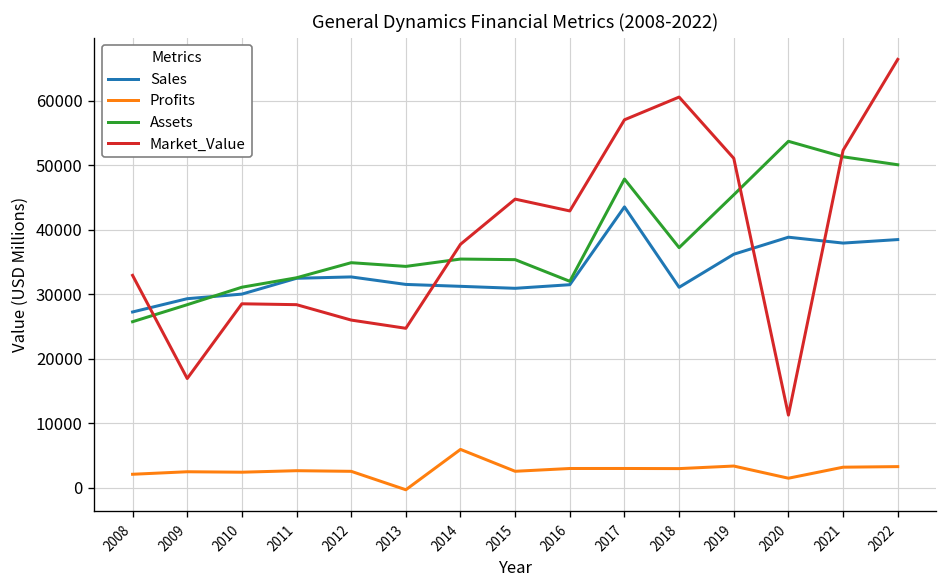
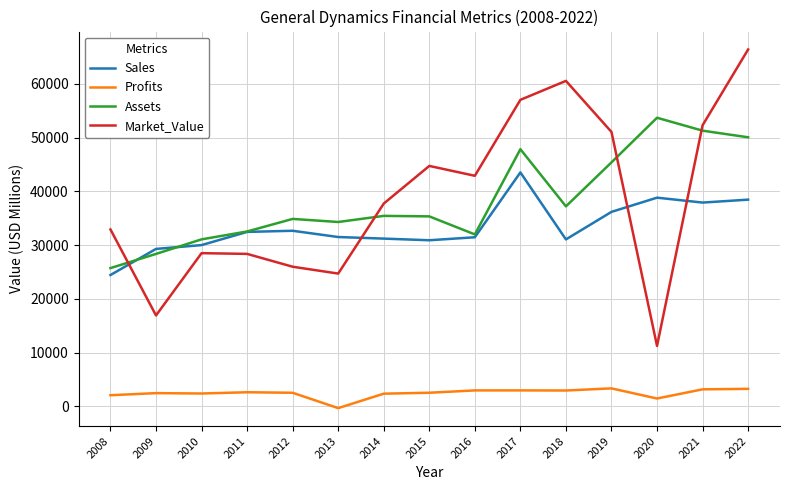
Sales, 2008: 27000 -> 24000
Profits, 2014: 6000 -> 2000
